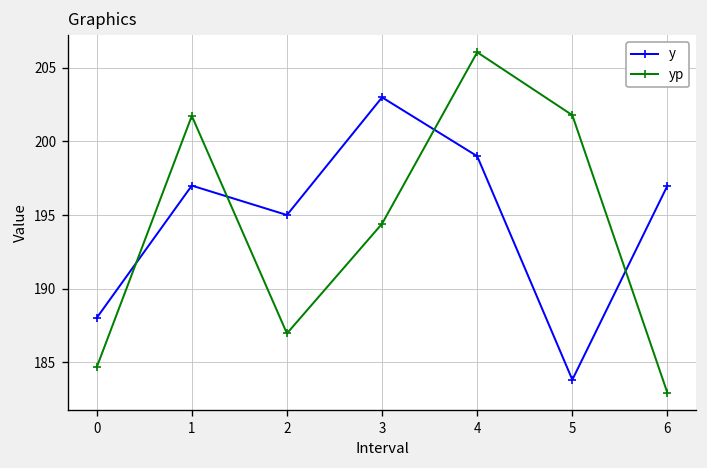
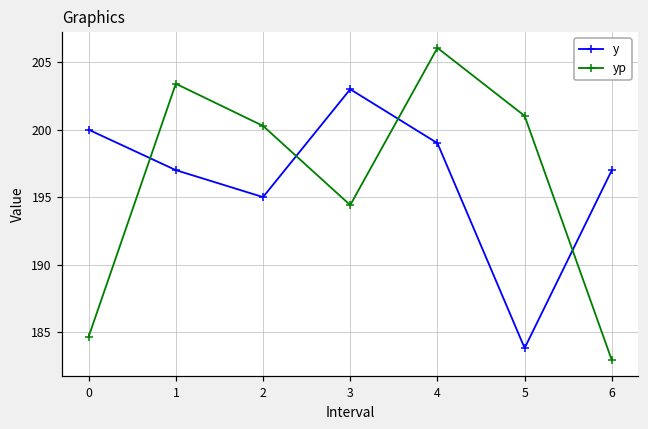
y, 0: 188 -> 200
yp, 1: 201.7 -> 203.4
yp, 2: 186.9 -> 200.3
yp, 5: 201.8 -> 201.0
